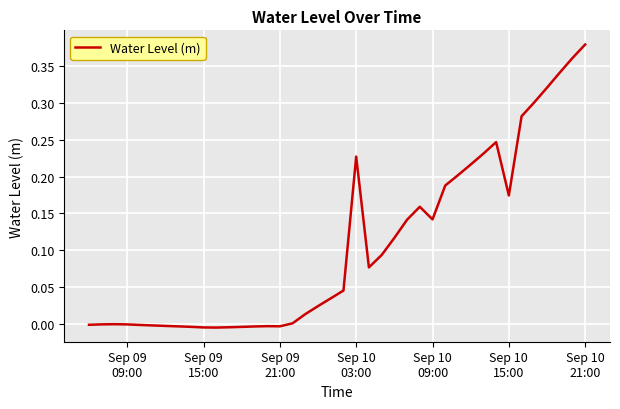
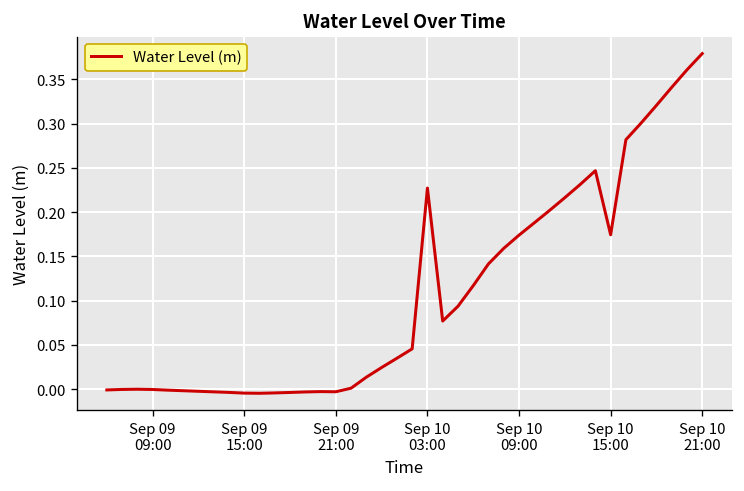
Sep 10 09:00: 0.14 -> 0.17
